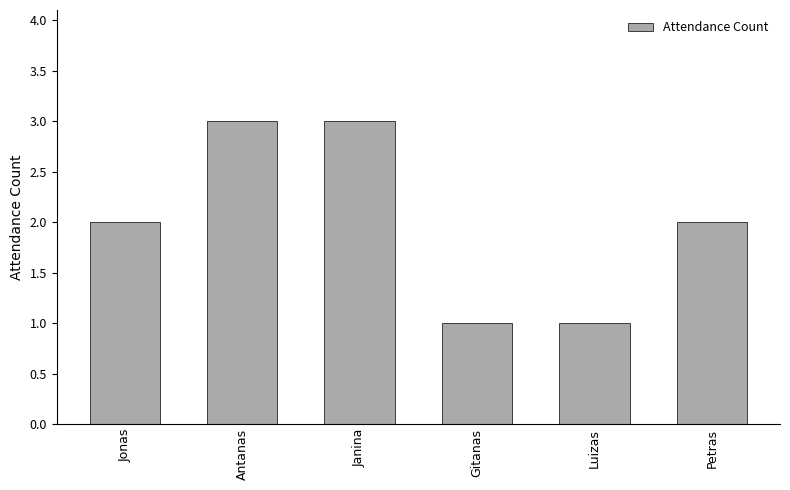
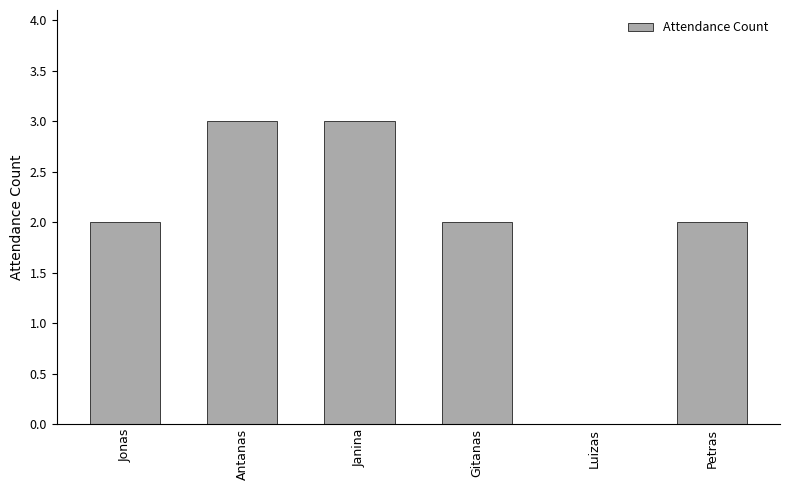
Gitanas: 1 -> 2
Luizas: 1 -> 0
